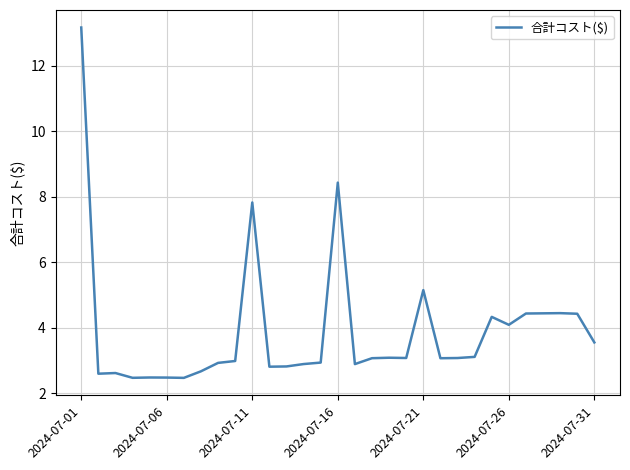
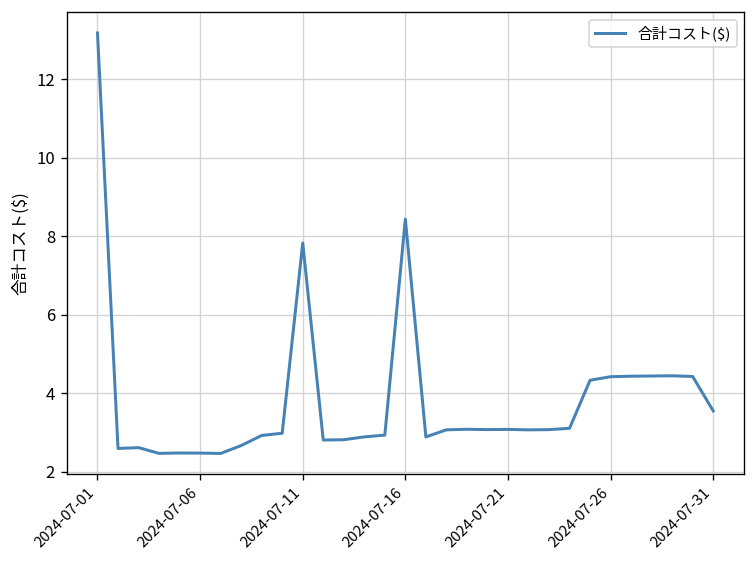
2024-07-21: 5.1 -> 3.1
2024-07-26: 4.1 -> 4.4
